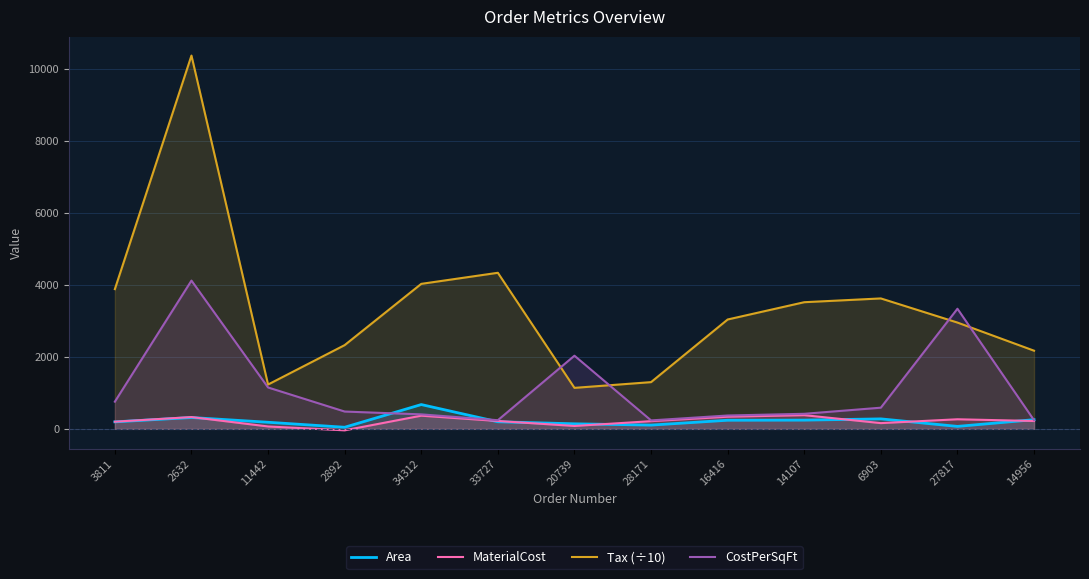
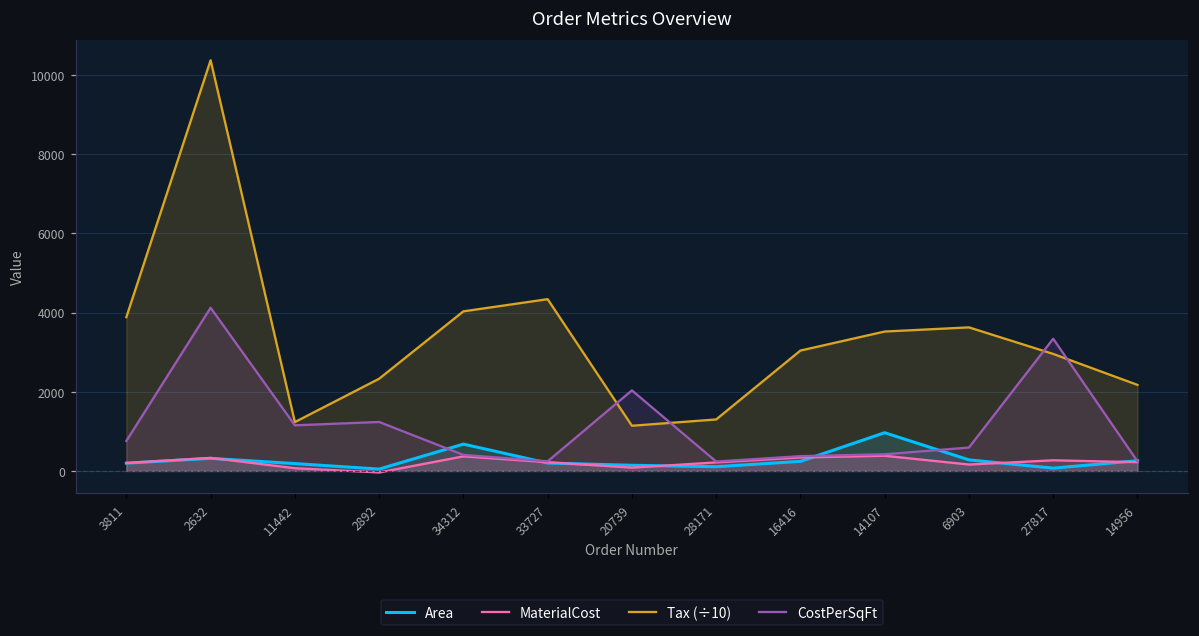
CostPerSqFt, 2892: 500 -> 1200
Area, 14107: 200 -> 1000
